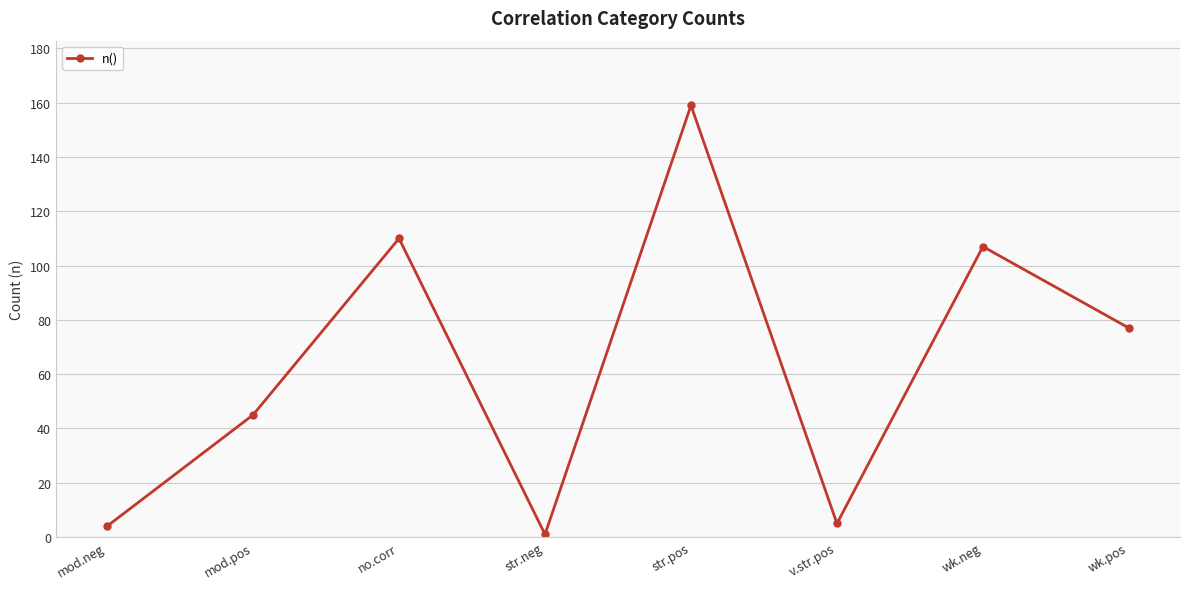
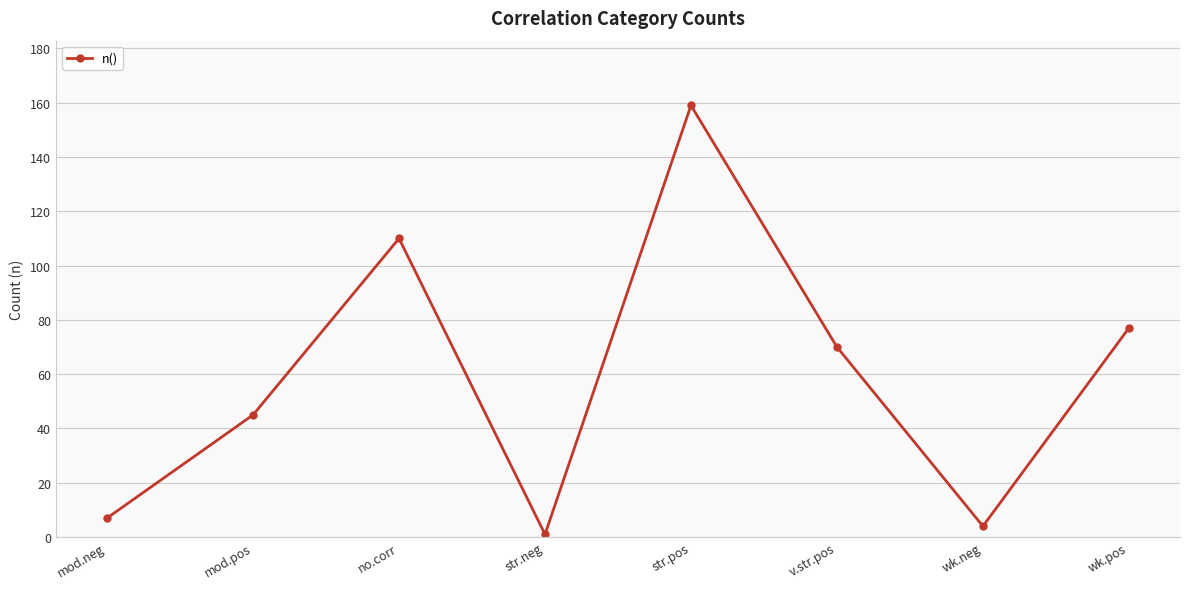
mod.neg: 4 -> 7
v.str.pos: 5 -> 70
wk.neg: 107 -> 4
